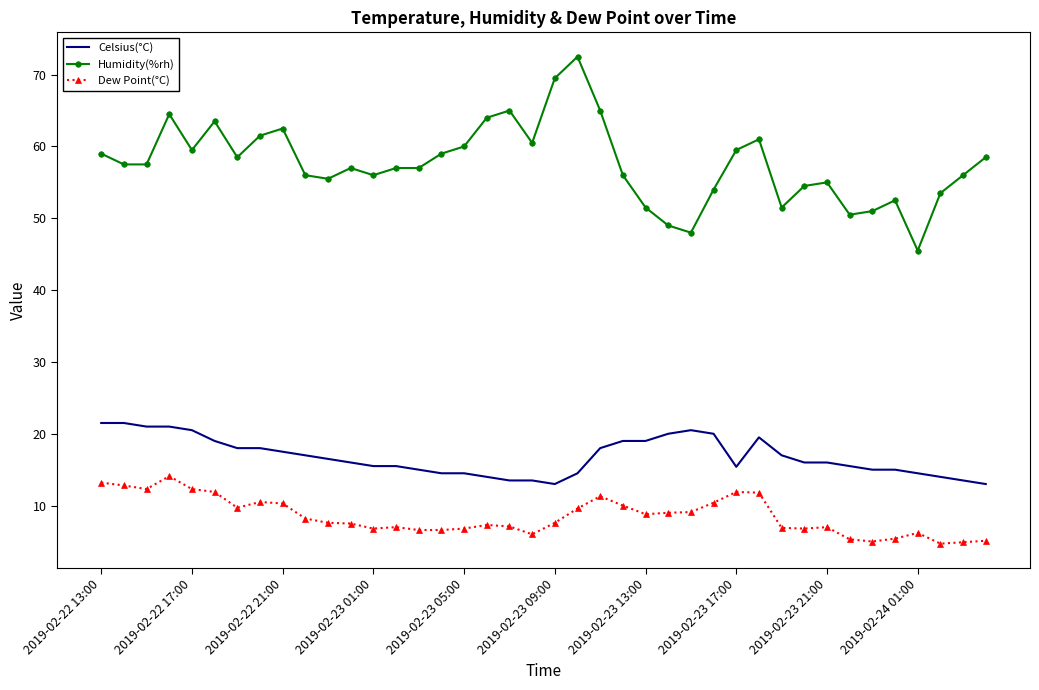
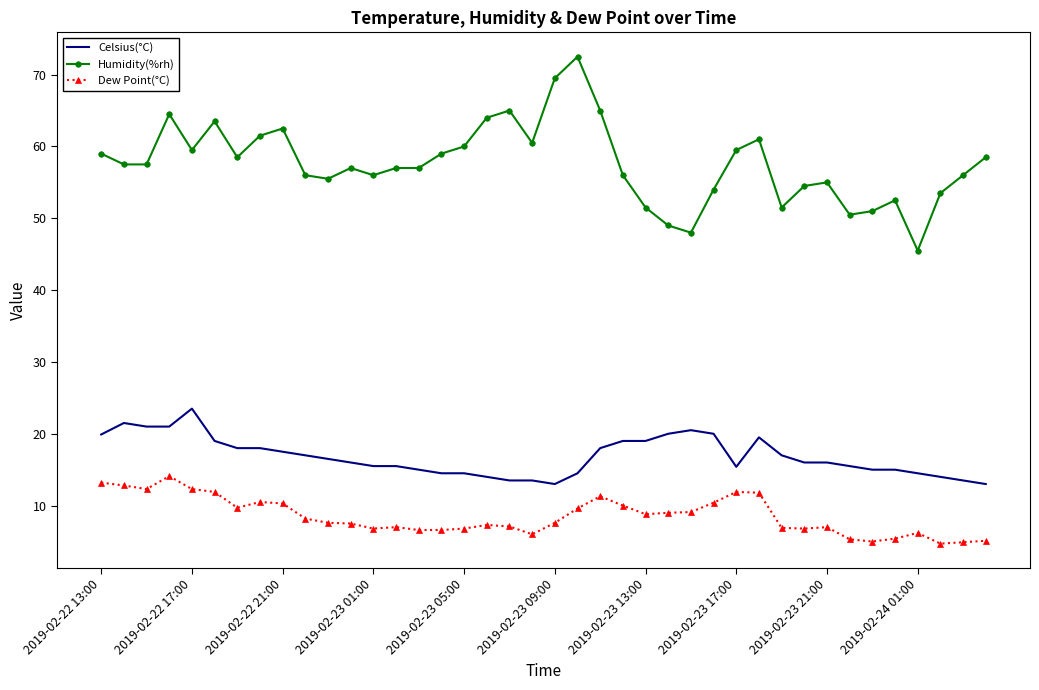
Celsius(°C), 2019-02-22 13:00: 22 -> 20
Celsius(°C), 2019-02-22 17:00: 21 -> 24
